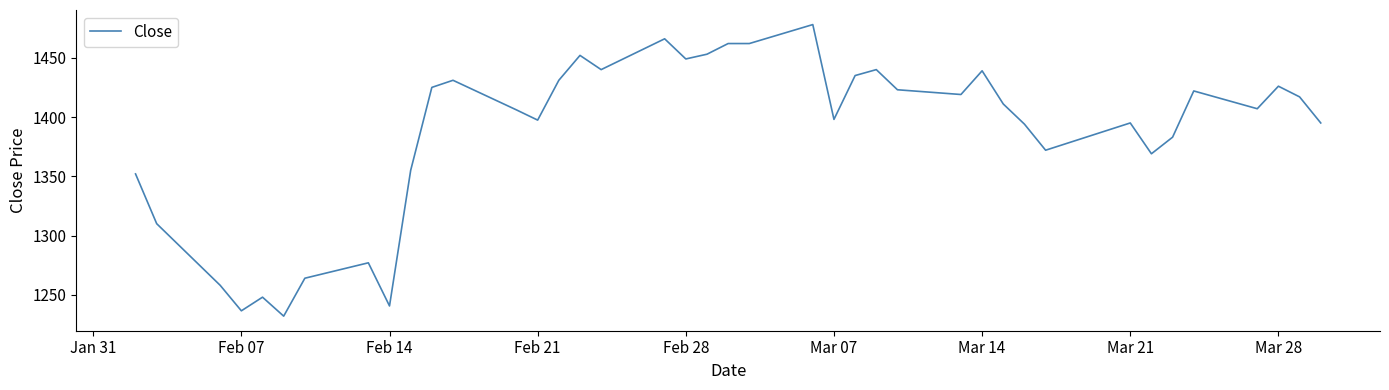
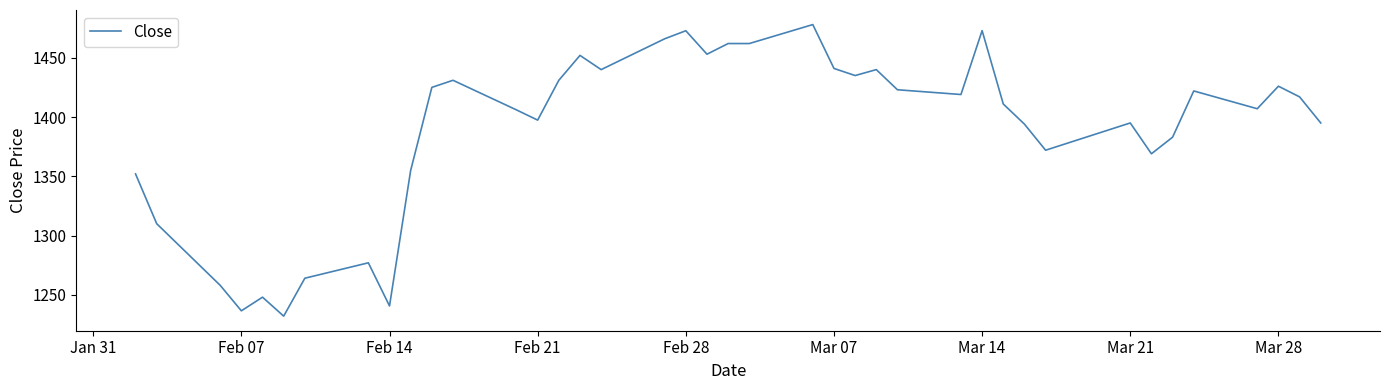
Feb 28: 1449 -> 1473
Mar 07: 1398 -> 1441
Mar 14: 1439 -> 1473
